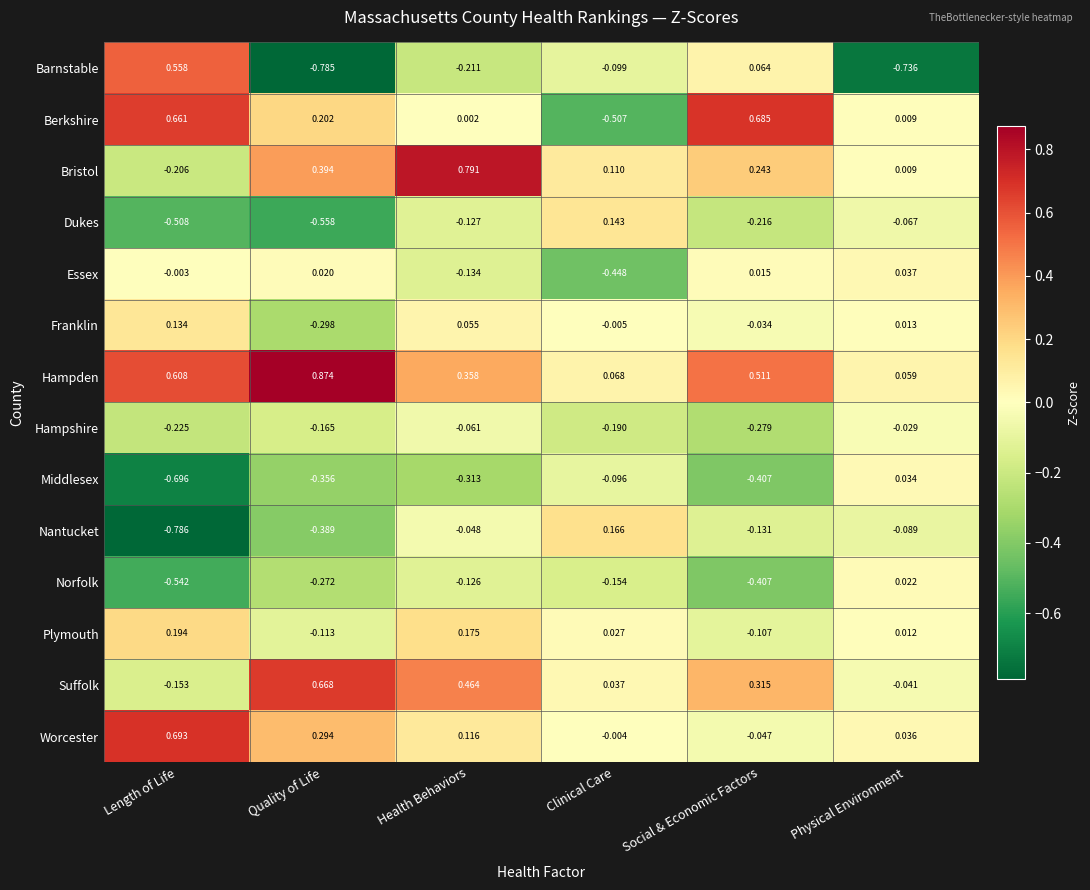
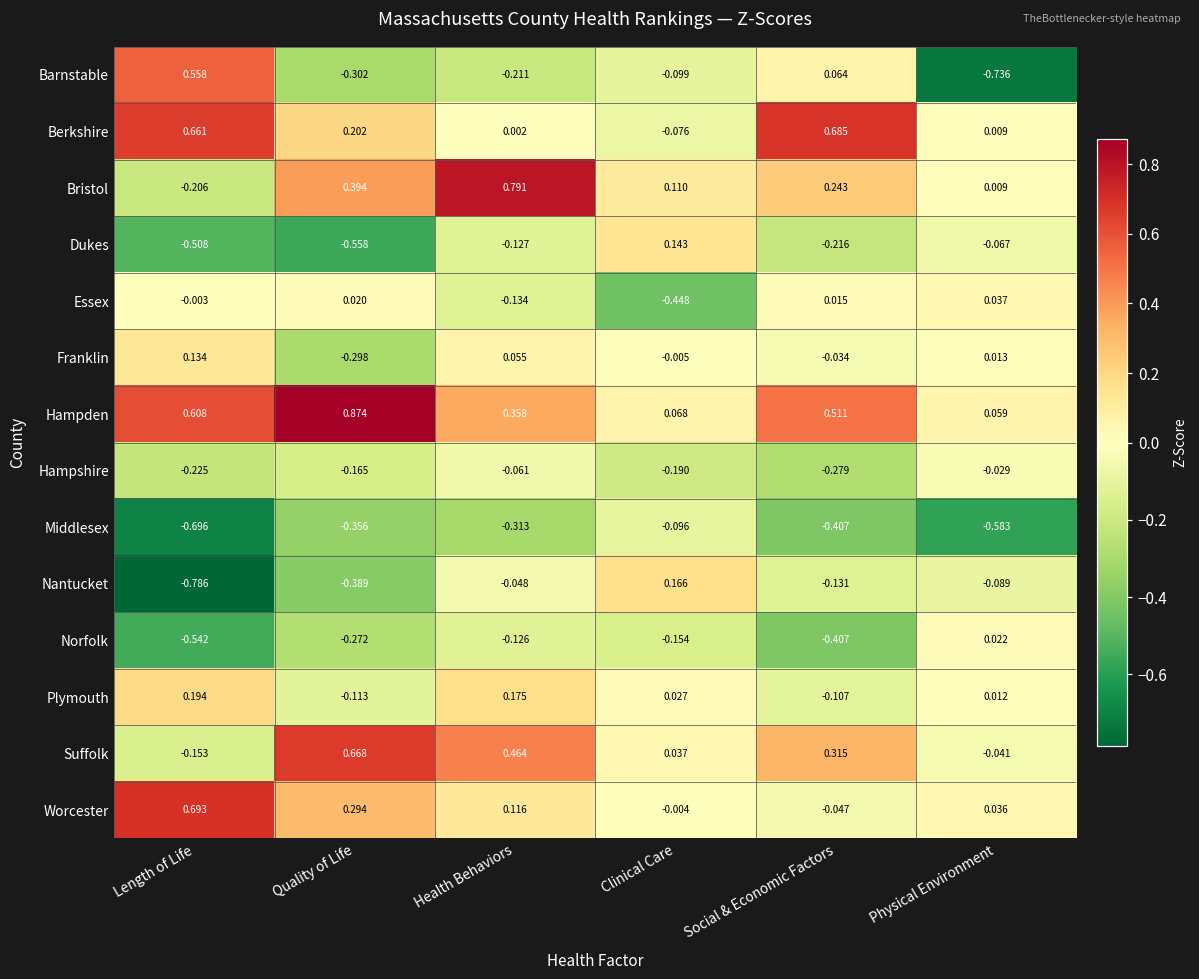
Barnstable, Quality of Life: -0.785 -> -0.302
Berkshire, Clinical Care: -0.507 -> -0.076
Middlesex, Physical Environment: 0.034 -> -0.583
